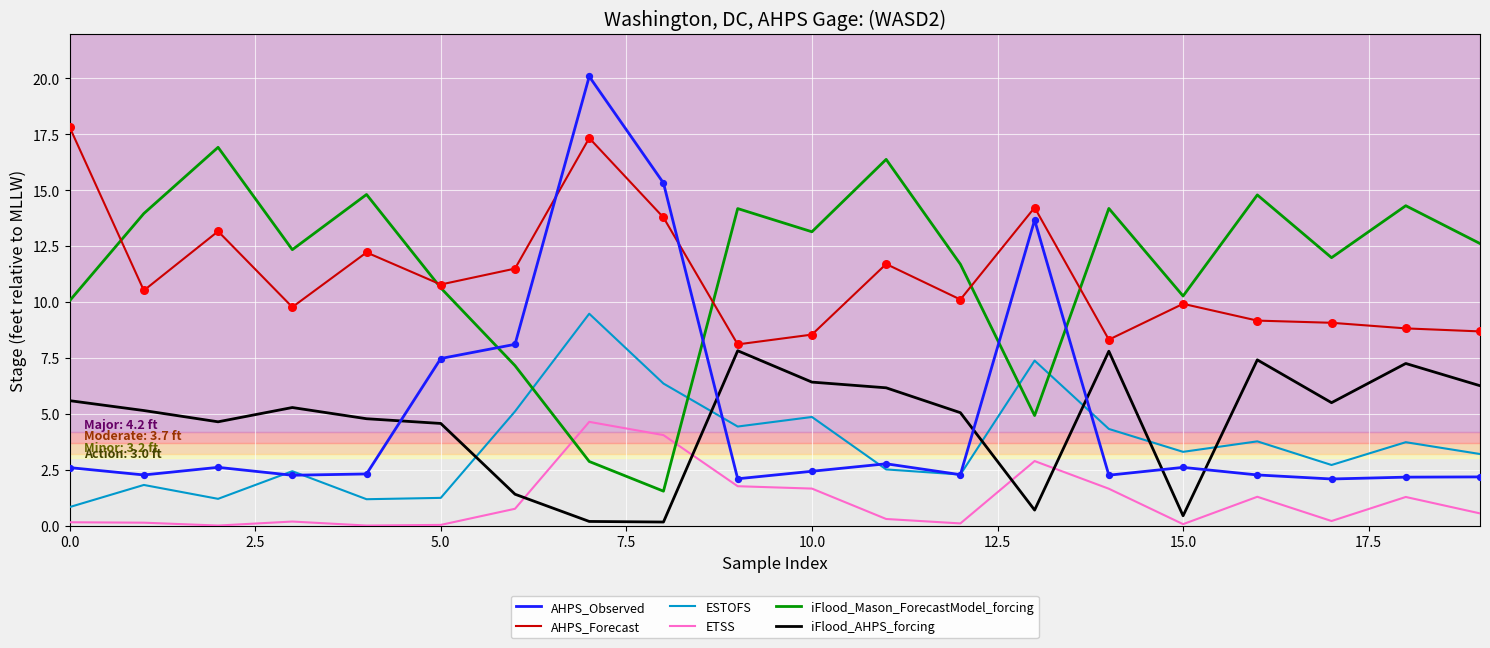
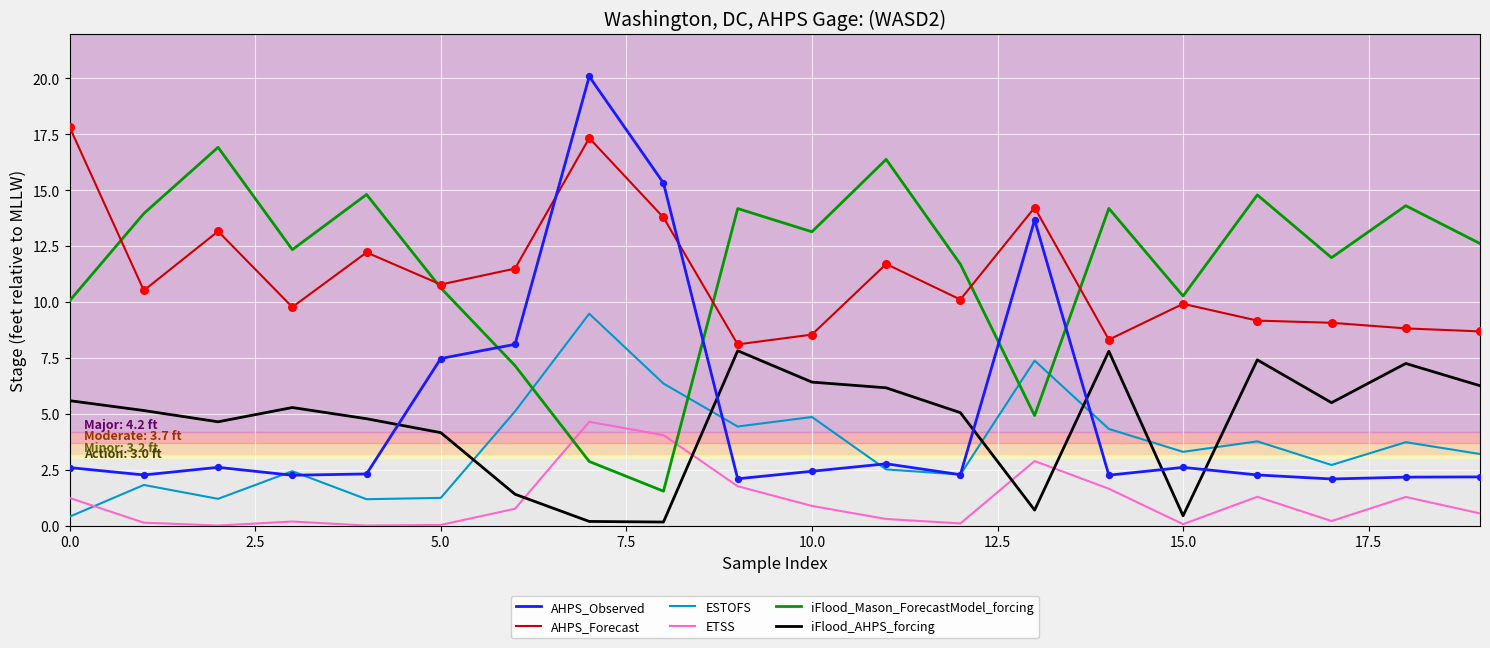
ESTOFS, 0.0: 0.8 -> 0.4
ETSS, 0.0: 0.1 -> 1.2
iFlood_AHPS_forcing, 5.0: 4.6 -> 4.2
ETSS, 10.0: 1.7 -> 0.9
